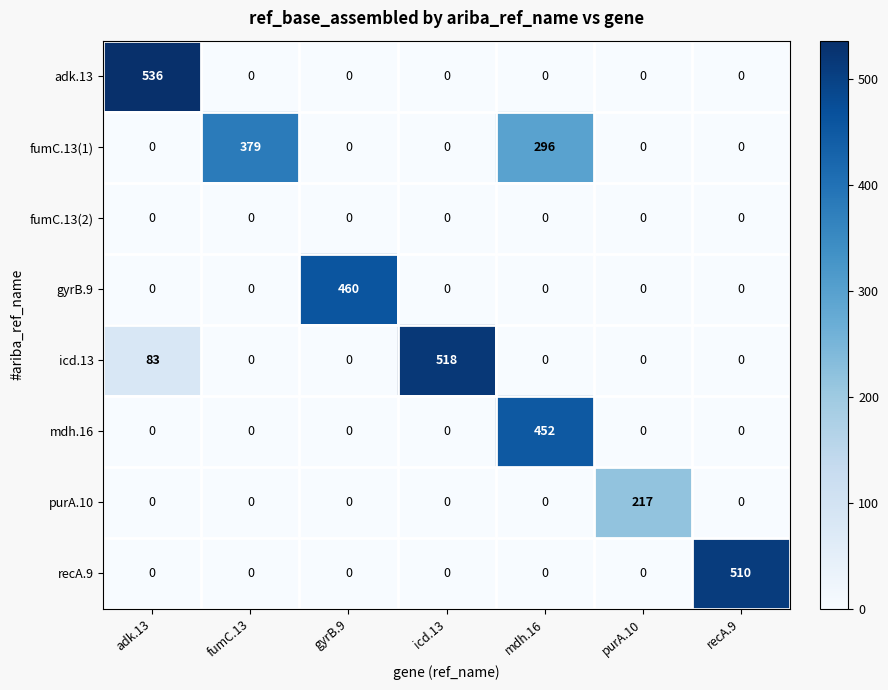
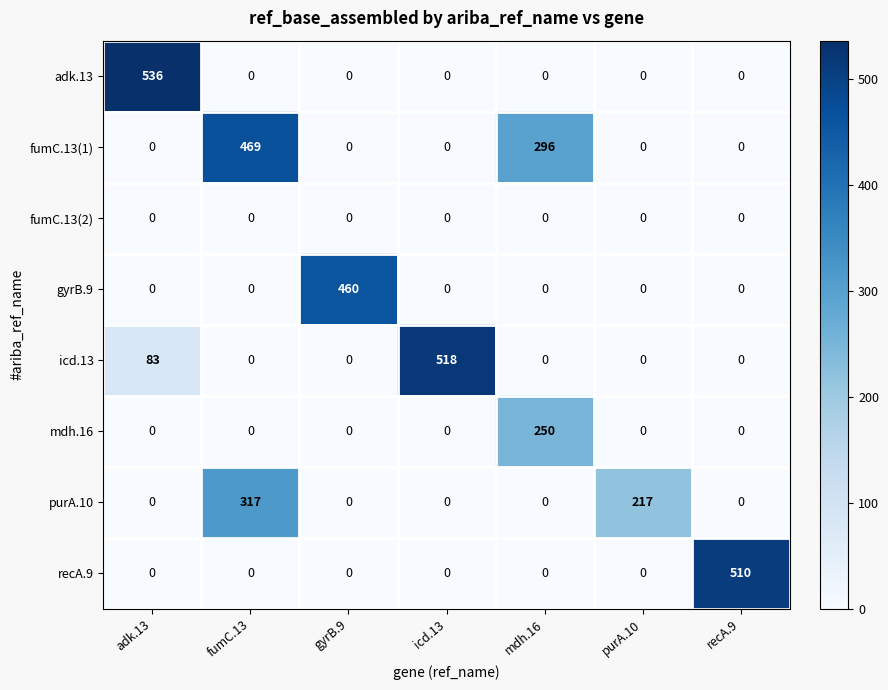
fumC.13(1), fumC.13: 379 -> 469
mdh.16, mdh.16: 452 -> 250
purA.10, fumC.13: 0 -> 317
